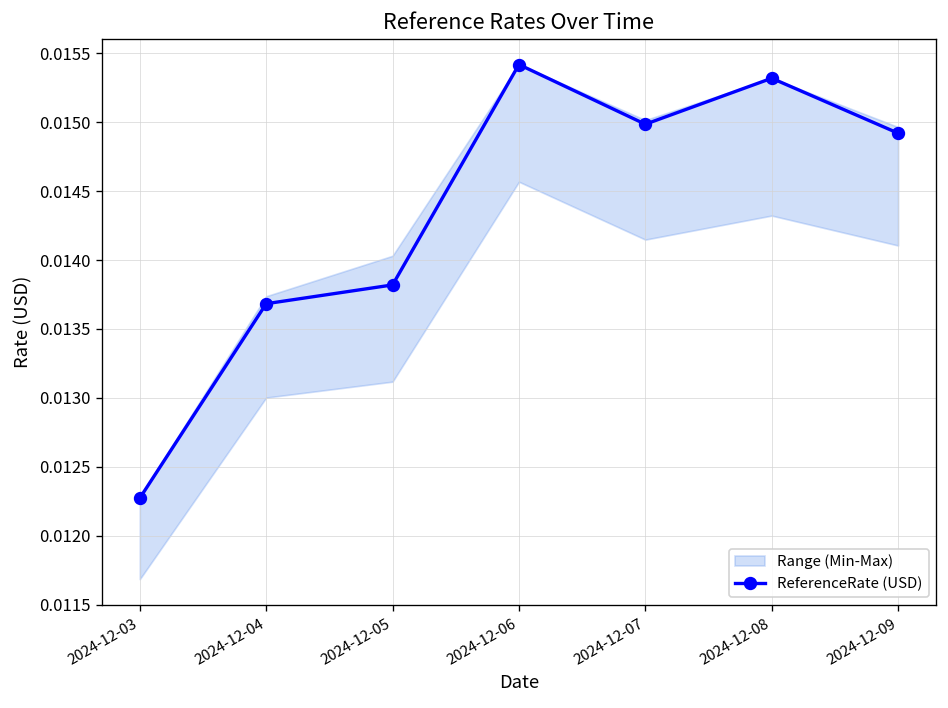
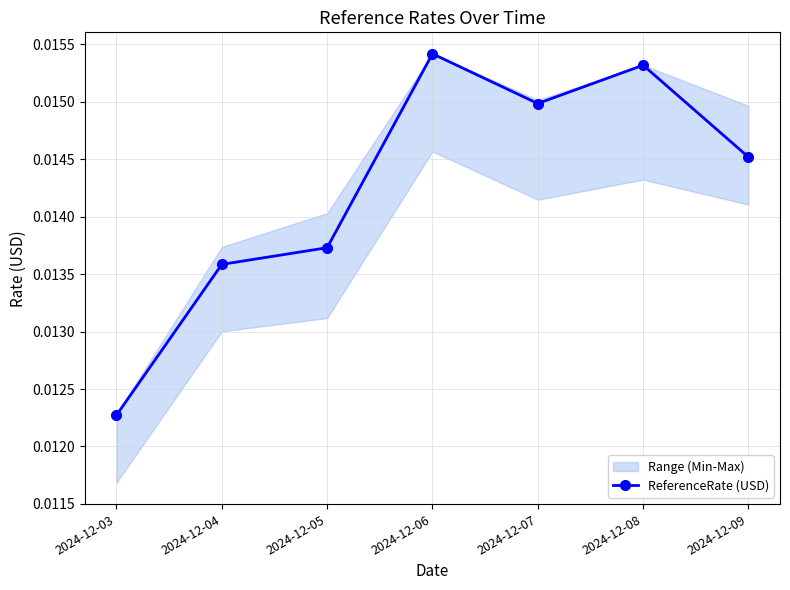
ReferenceRate (USD), 2024-12-04: 0.01368 -> 0.01359
ReferenceRate (USD), 2024-12-05: 0.01382 -> 0.01373
ReferenceRate (USD), 2024-12-09: 0.01492 -> 0.01452
